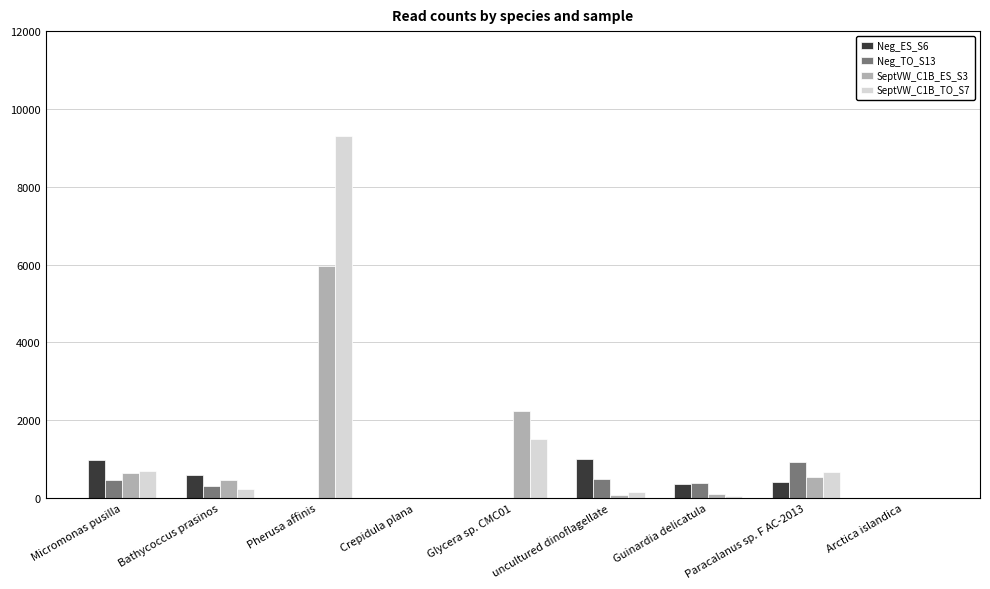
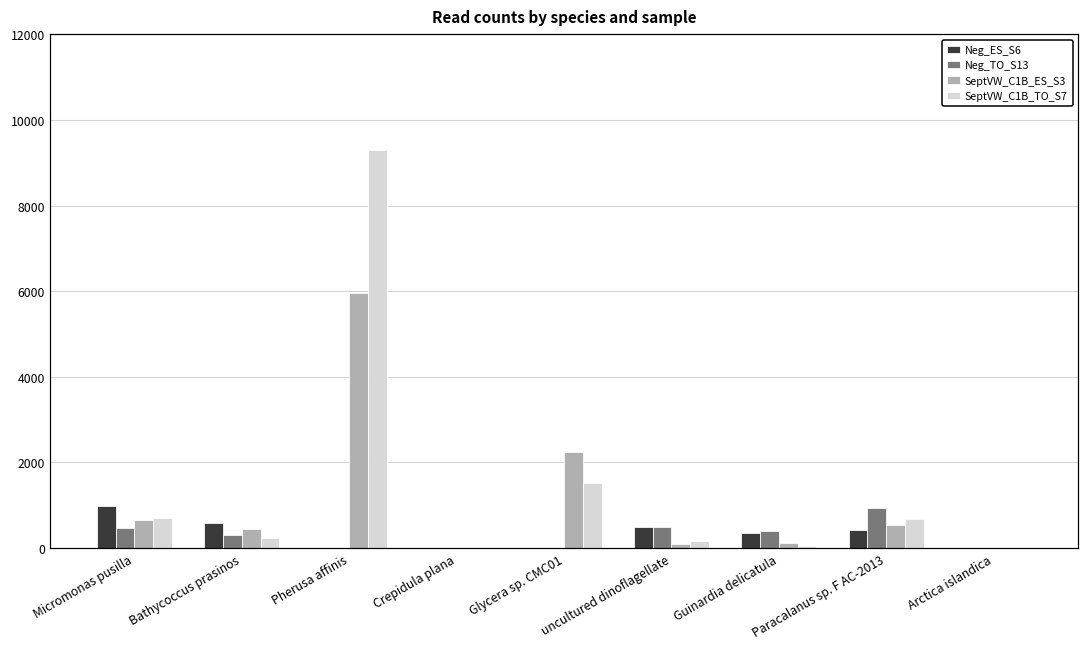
Neg_ES_S6, uncultured dinoflagellate: 1000 -> 500
